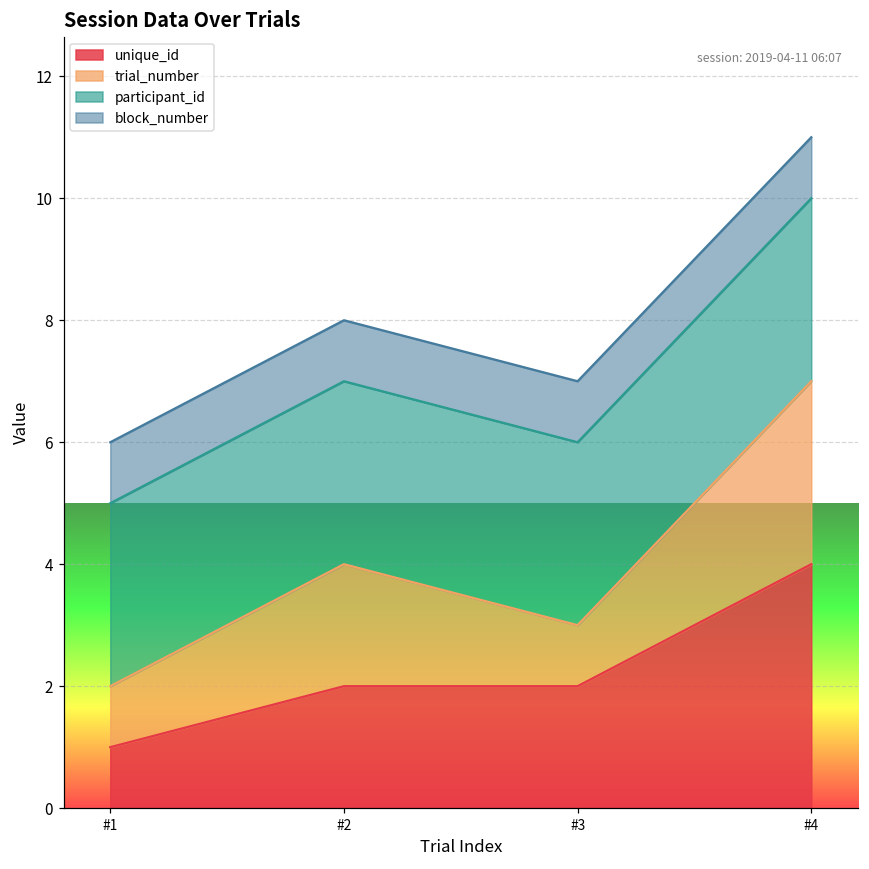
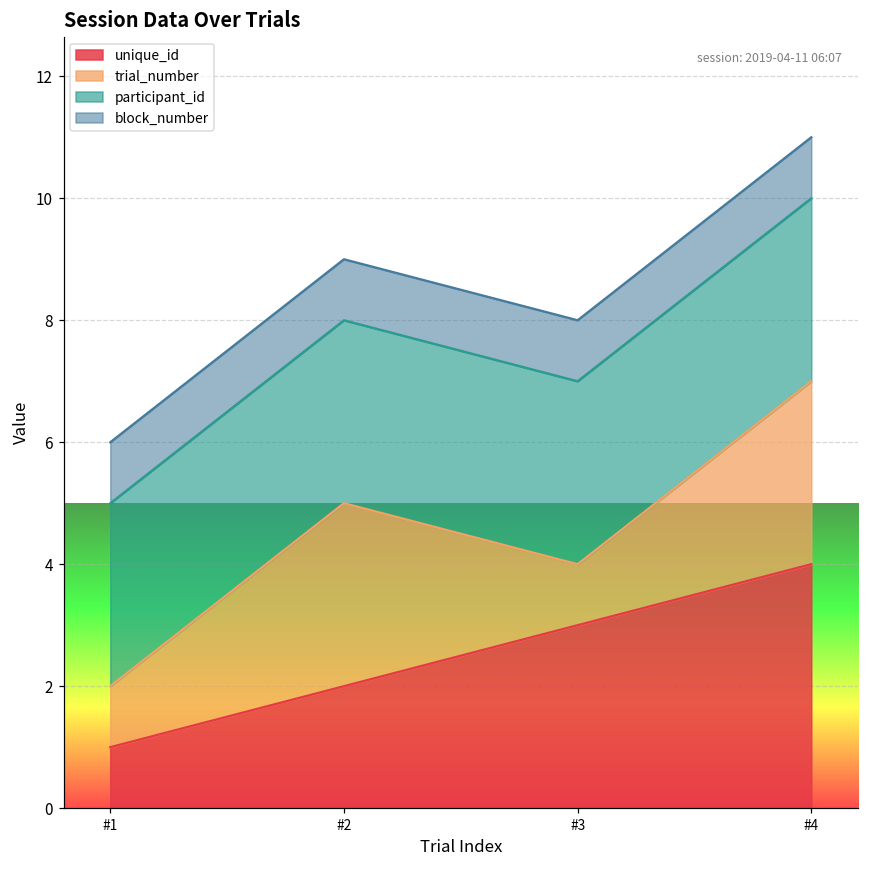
trial_number, #2: 2 -> 3
unique_id, #3: 2 -> 3
